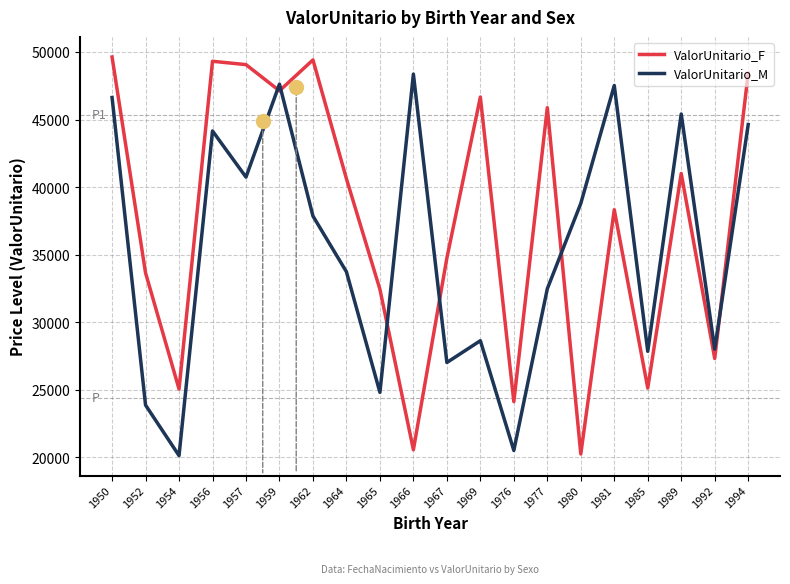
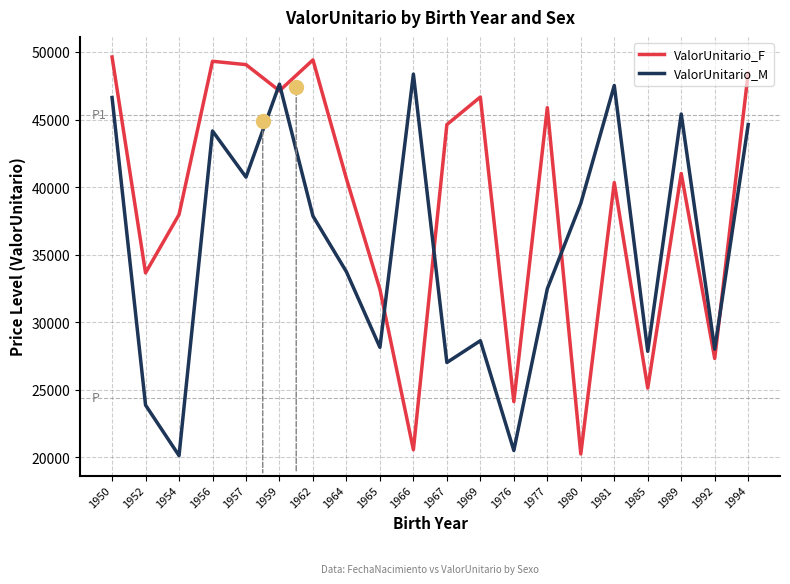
ValorUnitario_F, 1954: 25000 -> 38000
ValorUnitario_M, 1965: 24800 -> 28100
ValorUnitario_F, 1967: 34800 -> 44600
ValorUnitario_F, 1981: 38300 -> 40300
